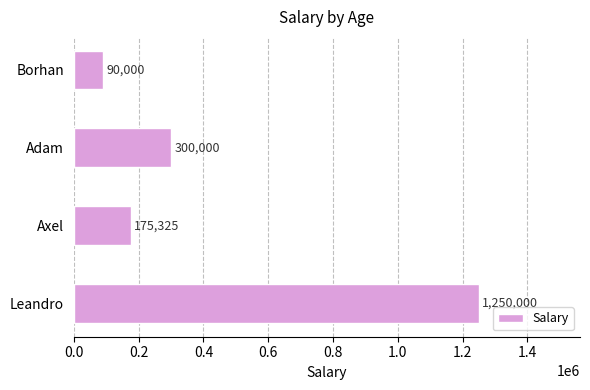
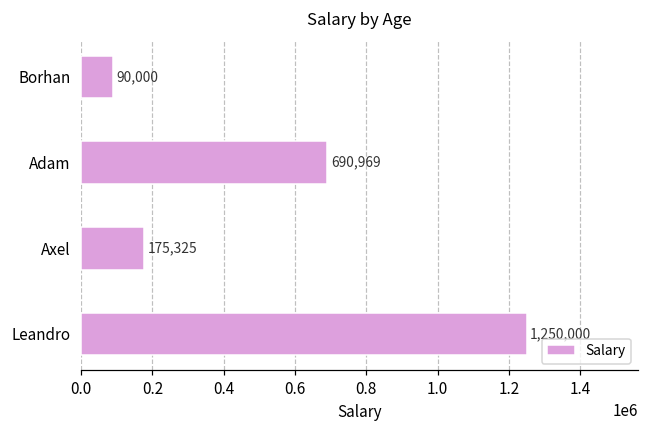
Adam: 300,000 -> 690,969
